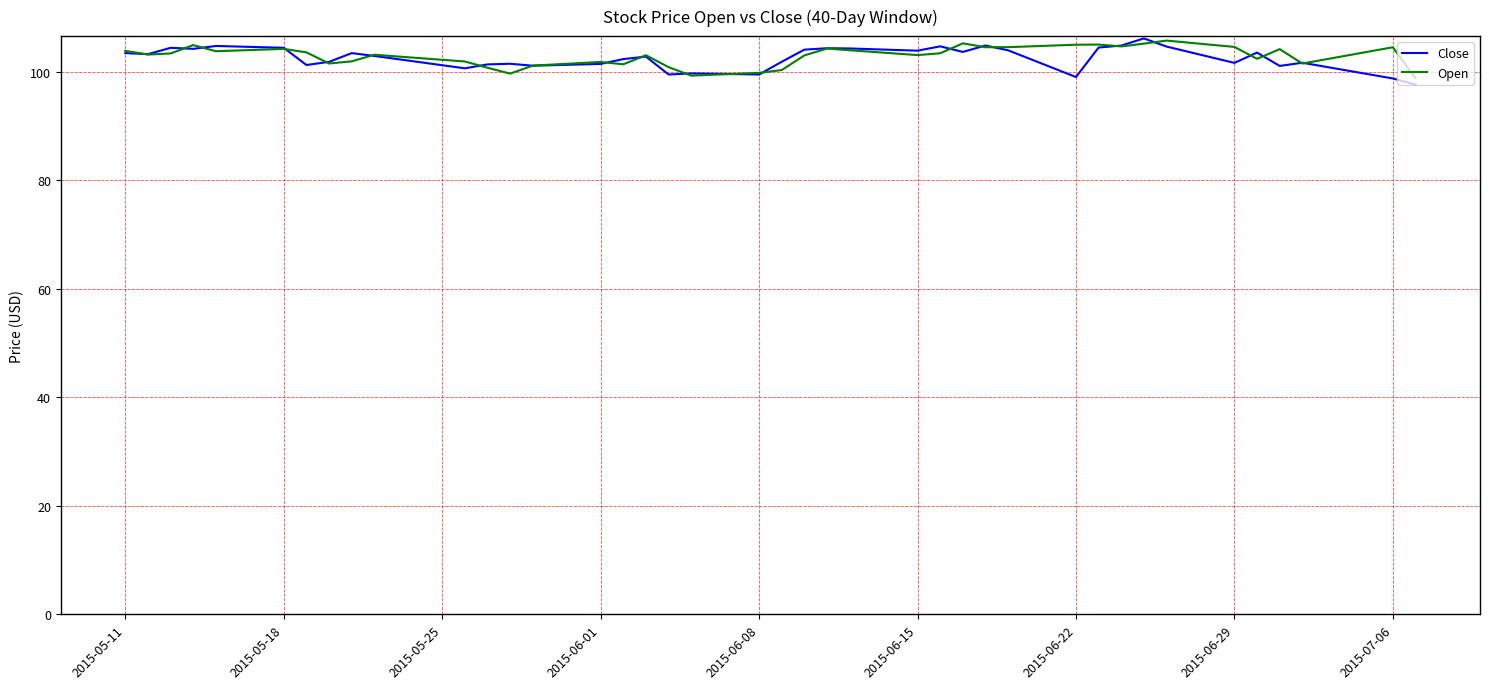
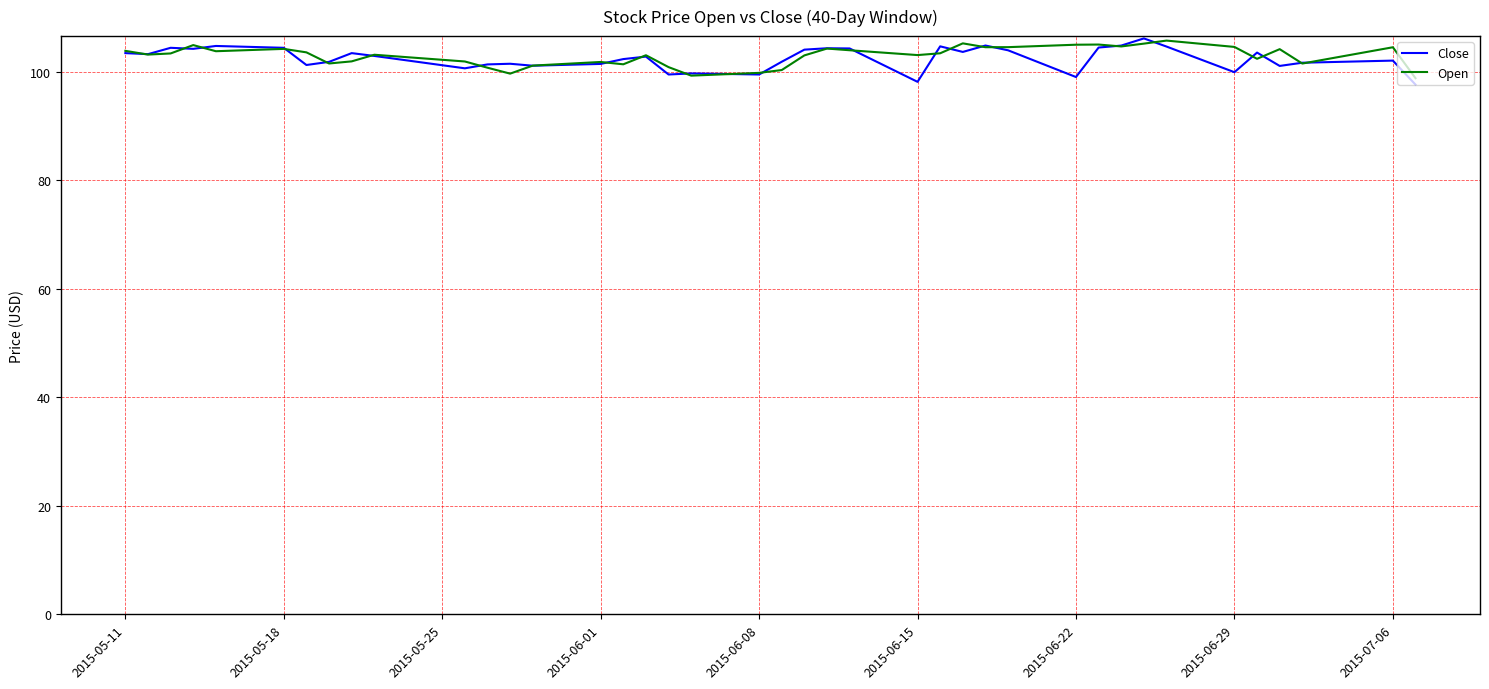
Close, 2015-06-15: 104 -> 98
Close, 2015-06-29: 102 -> 100
Close, 2015-07-06: 99 -> 102
